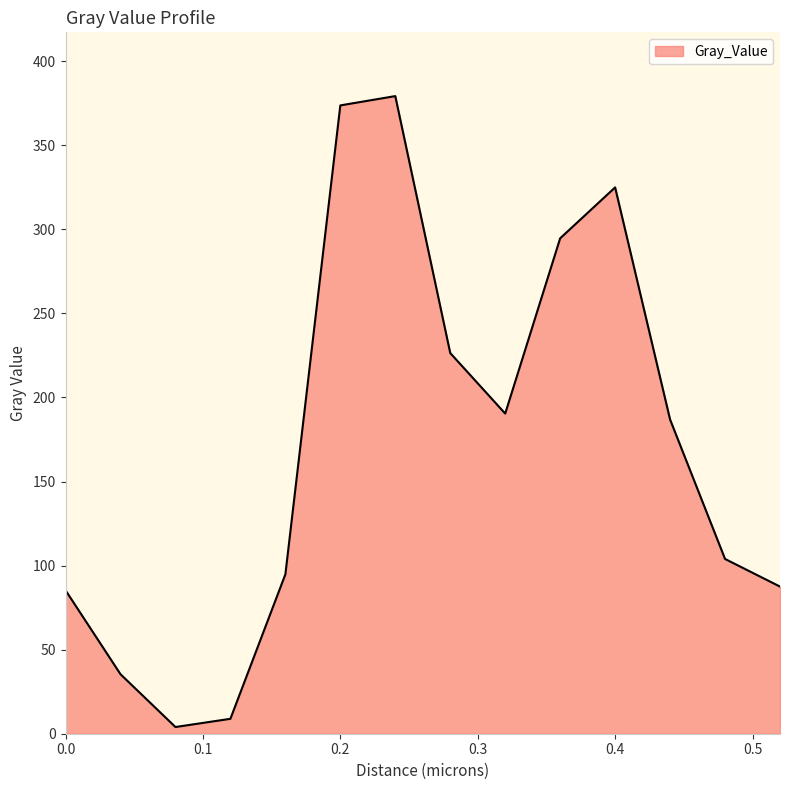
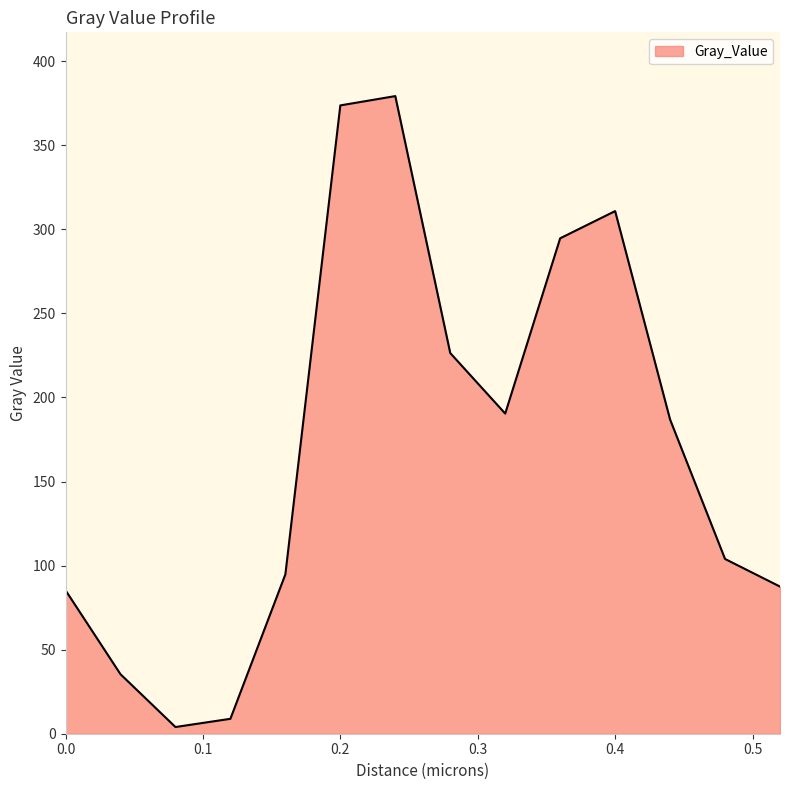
0.4: 325 -> 311
